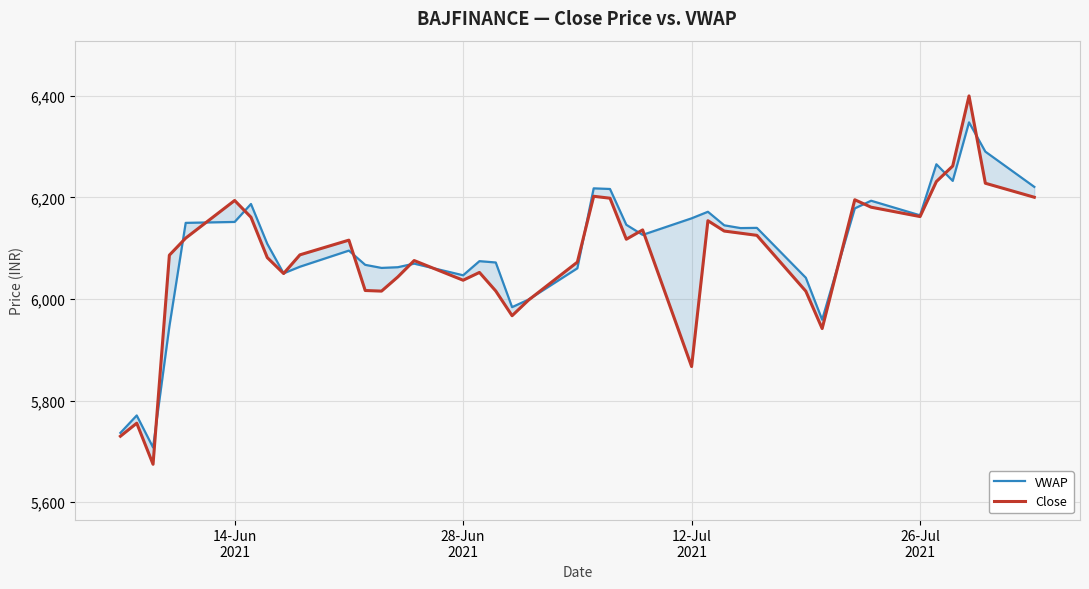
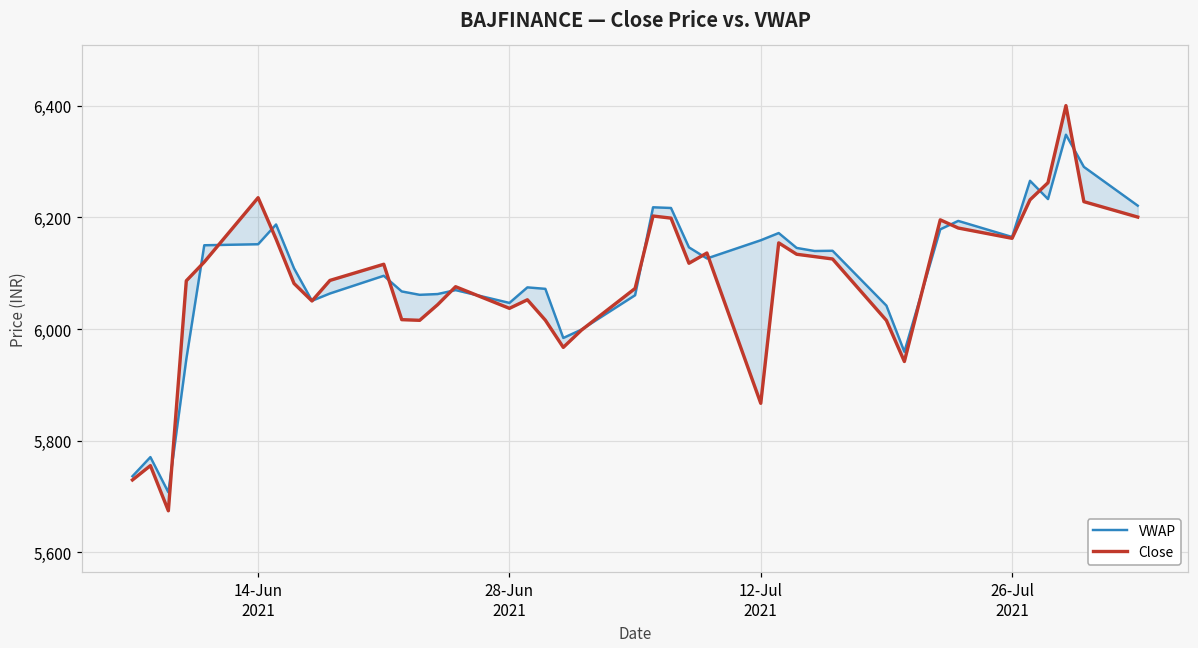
Close, 14-Jun 2021: 6,190 -> 6,240
